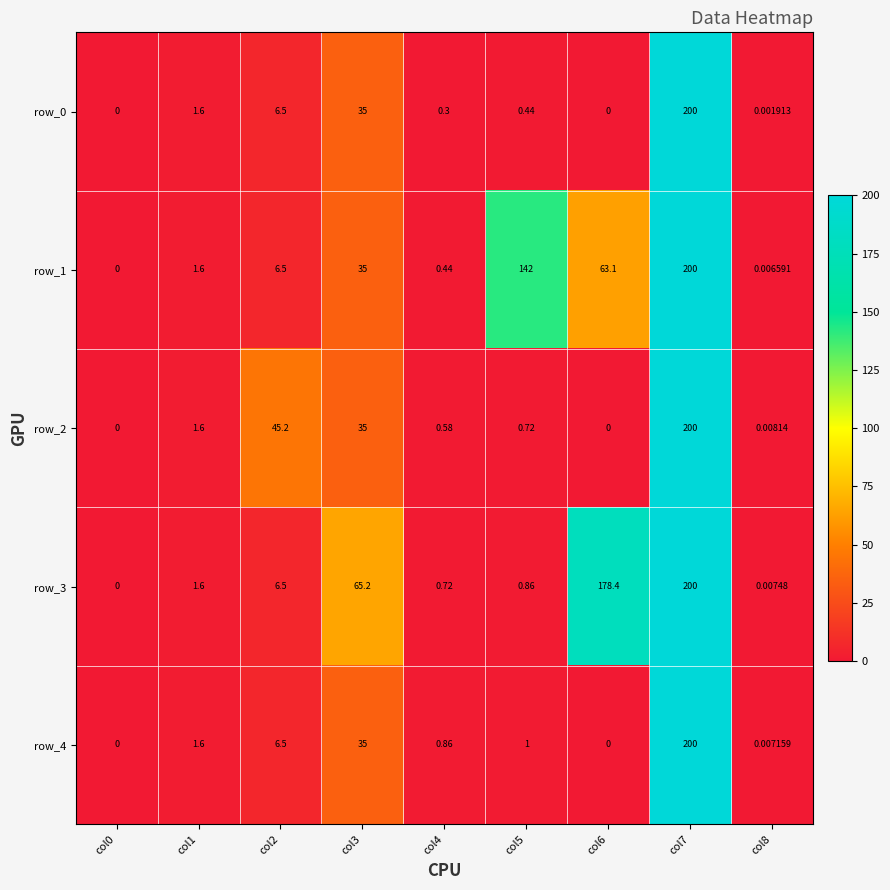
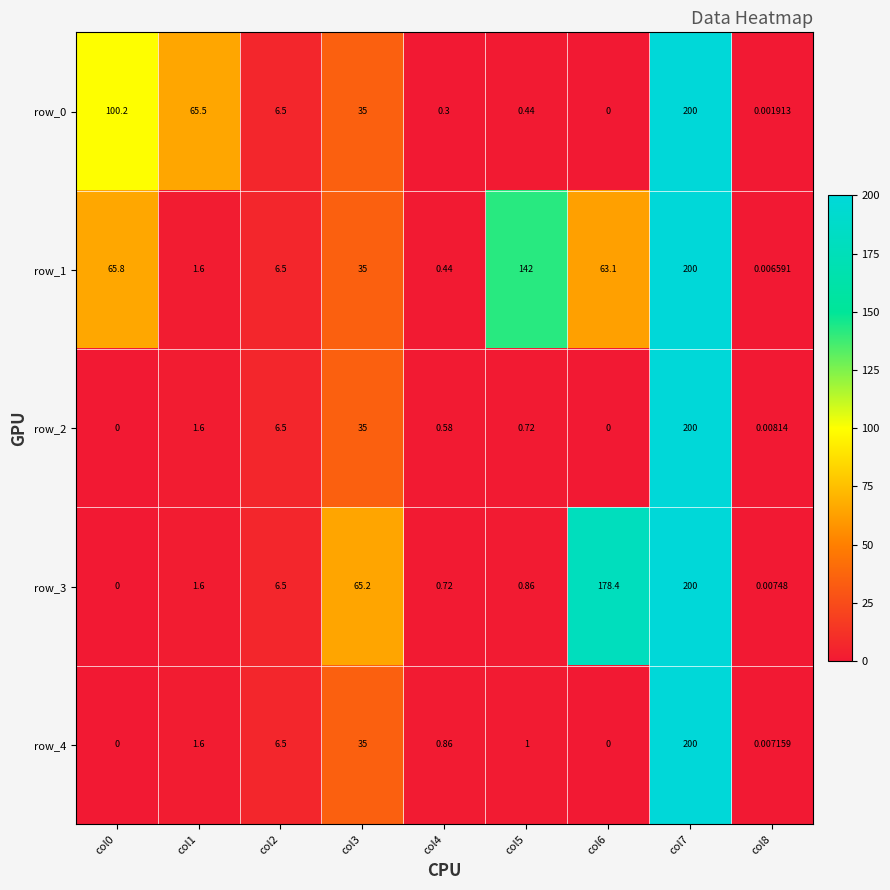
row_0, col0: 0 -> 100.2
row_0, col1: 1.6 -> 65.5
row_1, col0: 0 -> 65.8
row_2, col2: 45.2 -> 6.5
